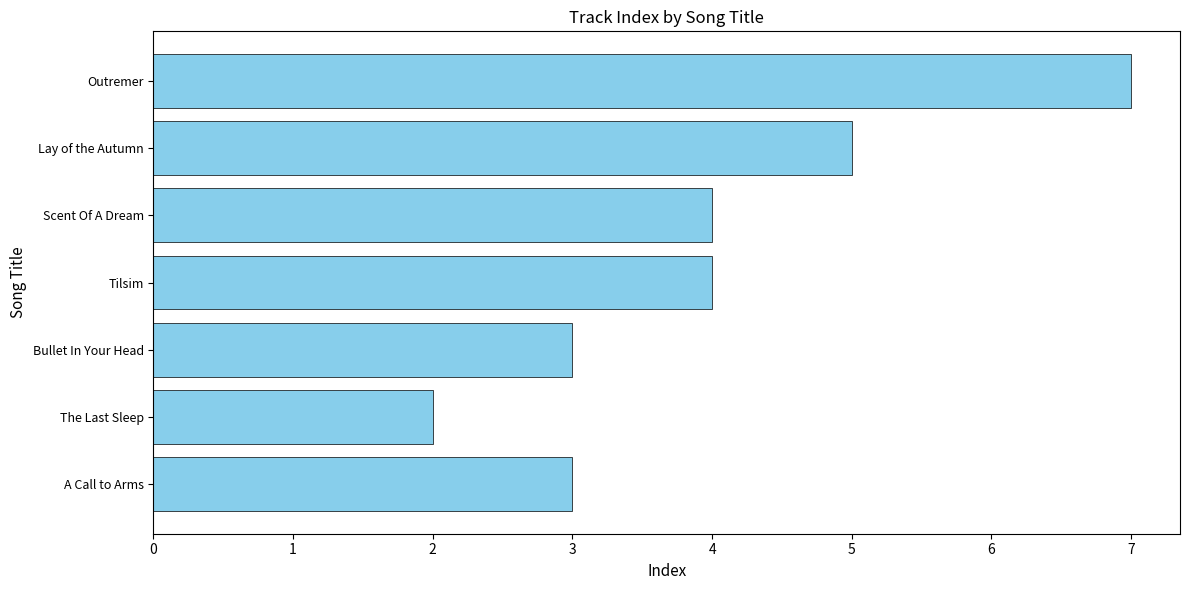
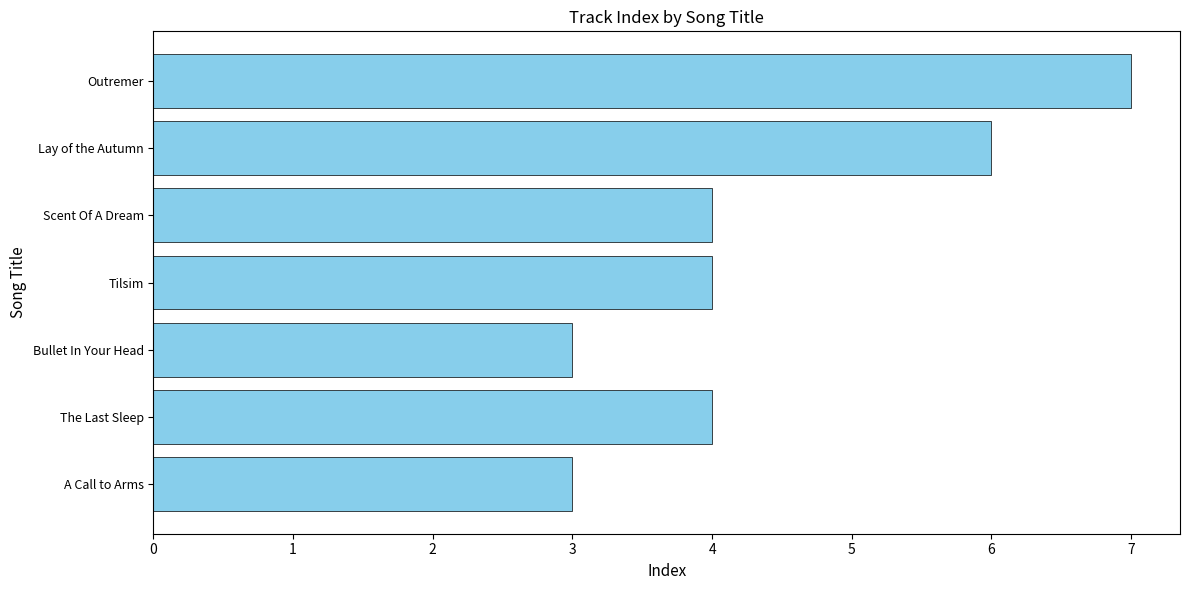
Lay of the Autumn: 5 -> 6
The Last Sleep: 2 -> 4
